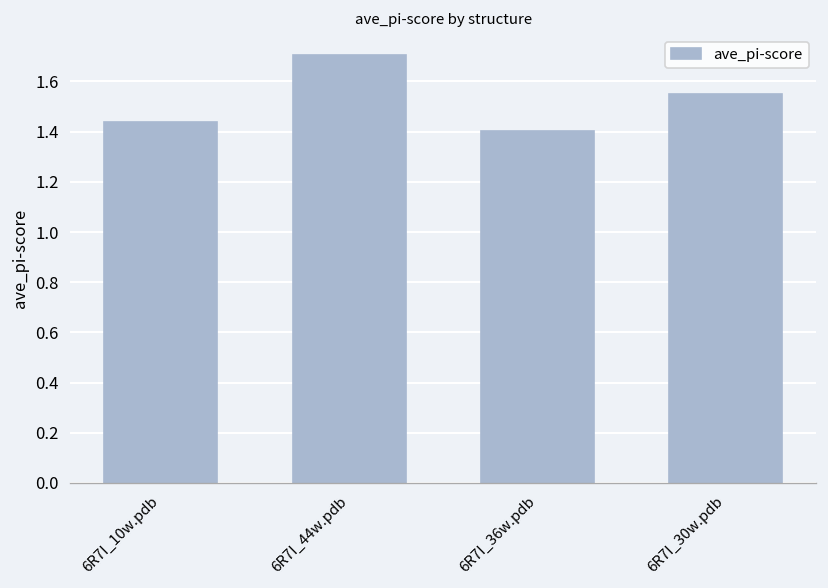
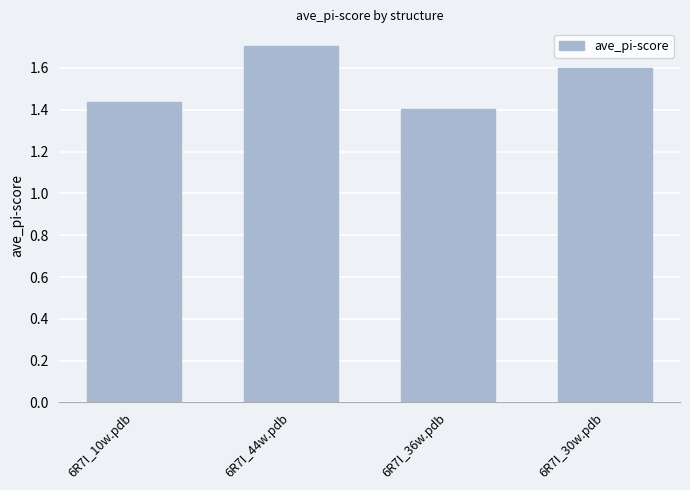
6R7I_30w.pdb: 1.55 -> 1.60
